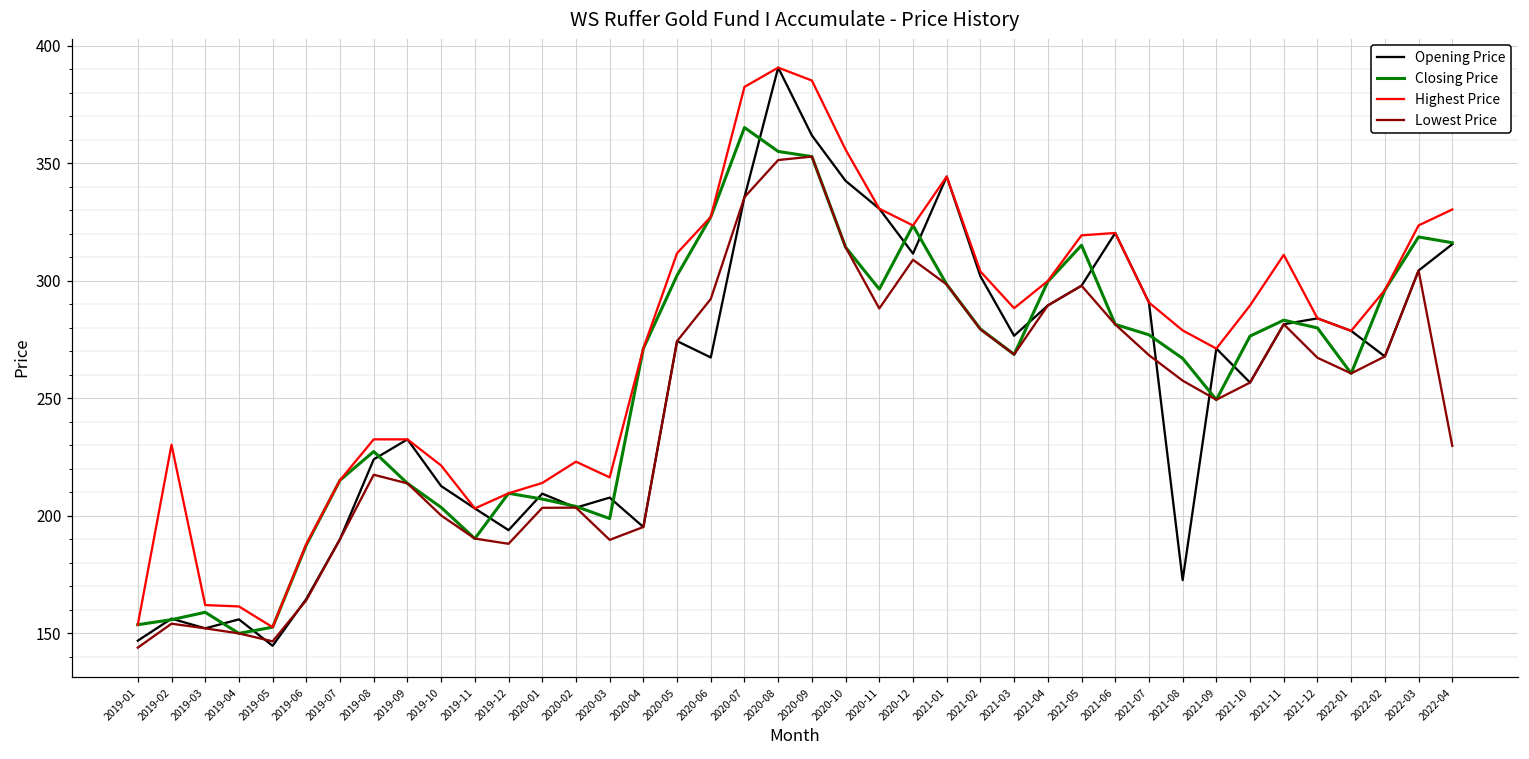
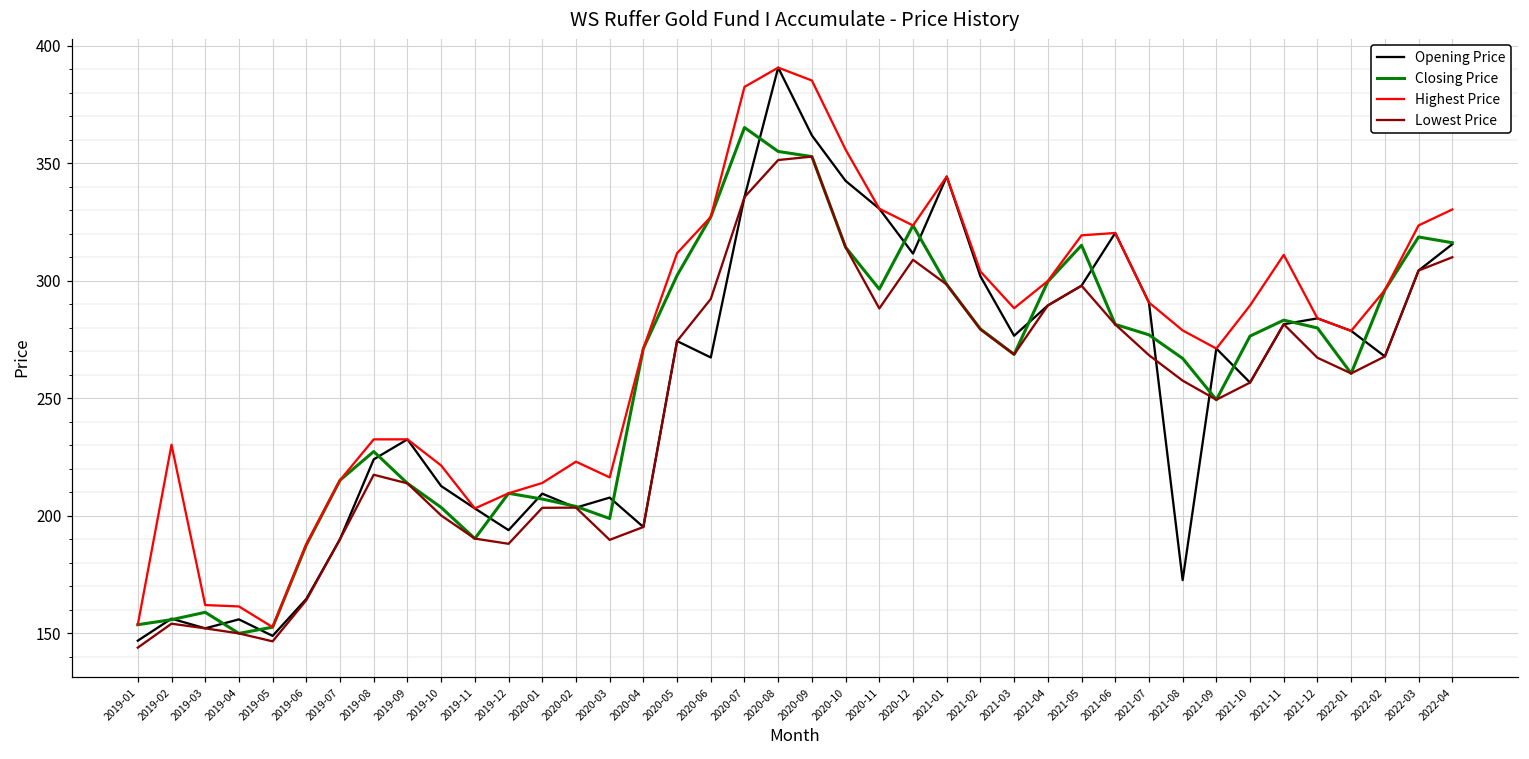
Opening Price, 2019-05: 145 -> 149
Lowest Price, 2022-04: 230 -> 310
